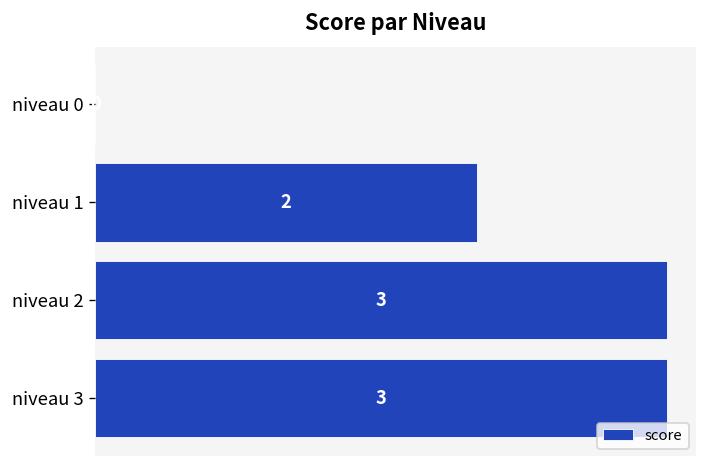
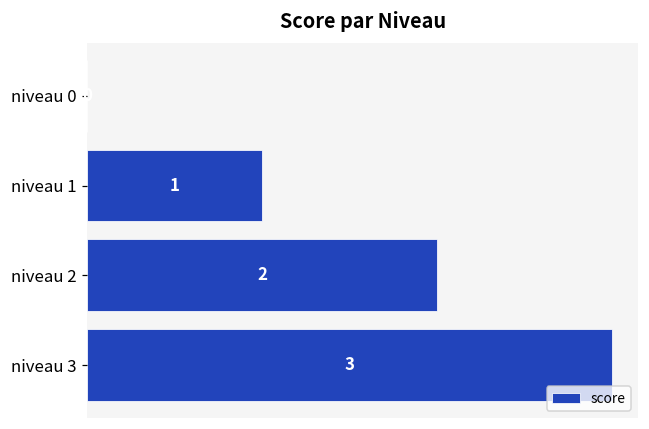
niveau 1: 2 -> 1
niveau 2: 3 -> 2
